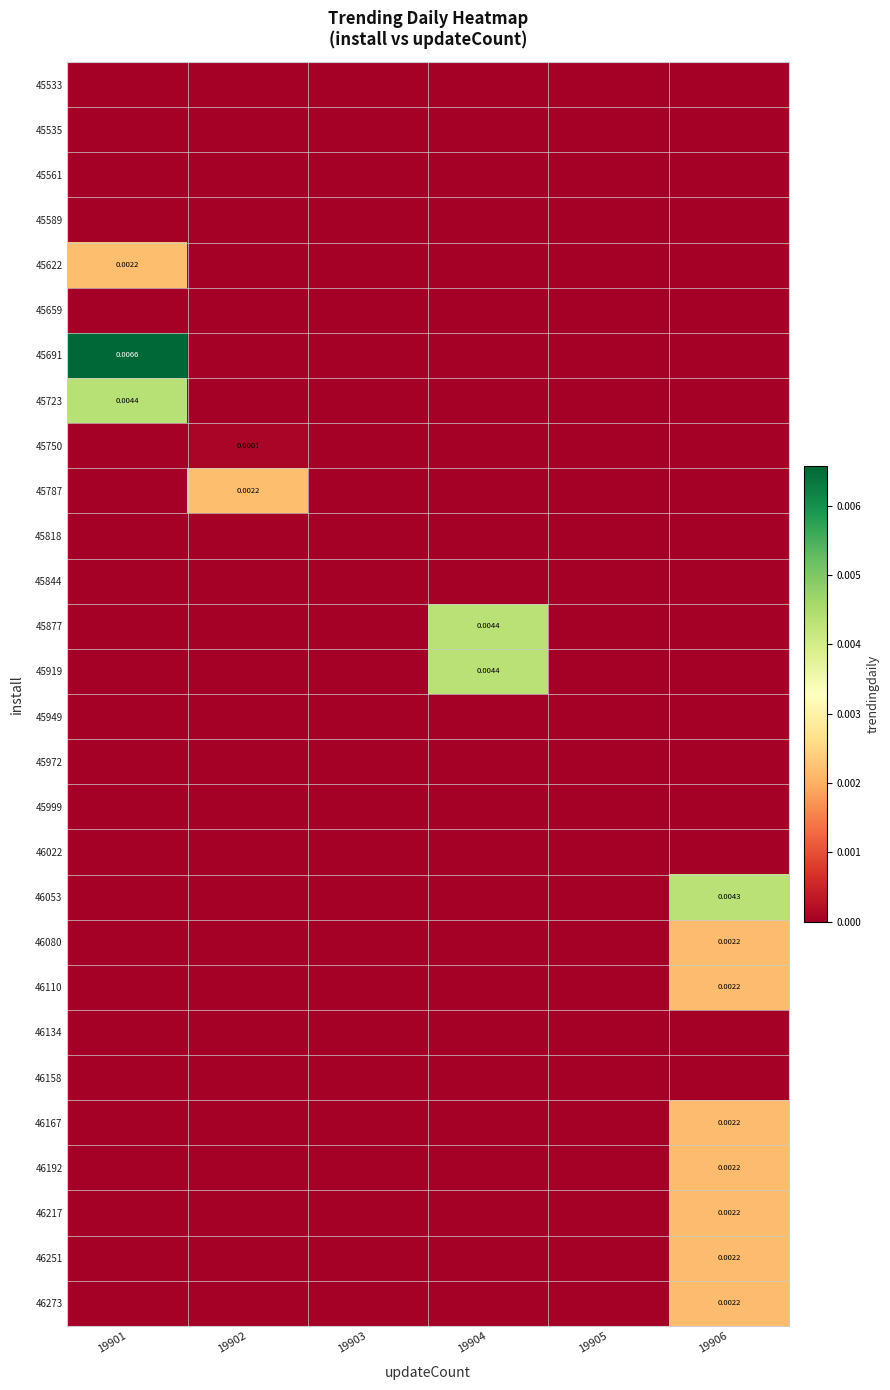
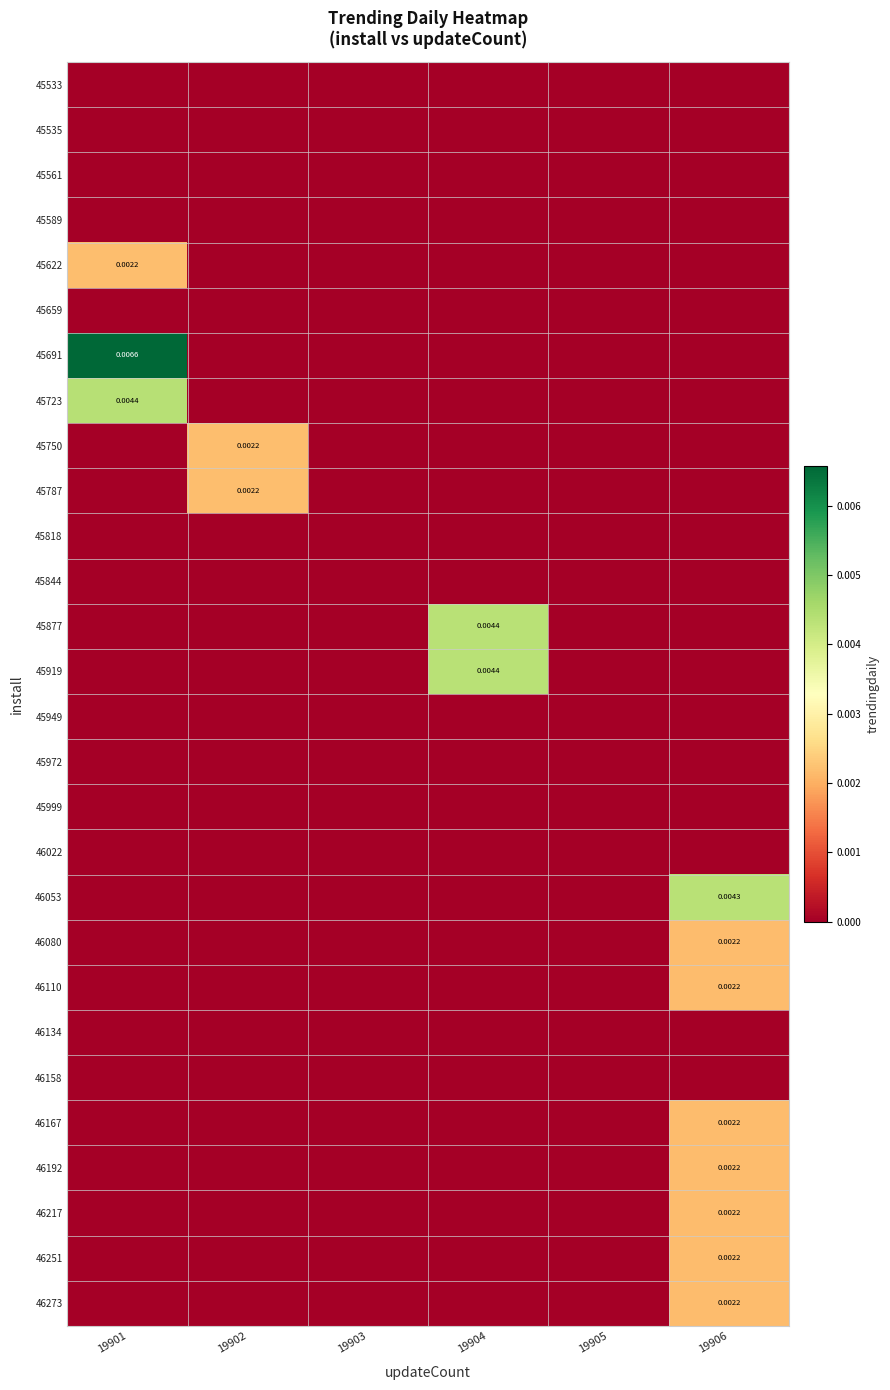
45750, 19902: 0.0001 -> 0.0022
